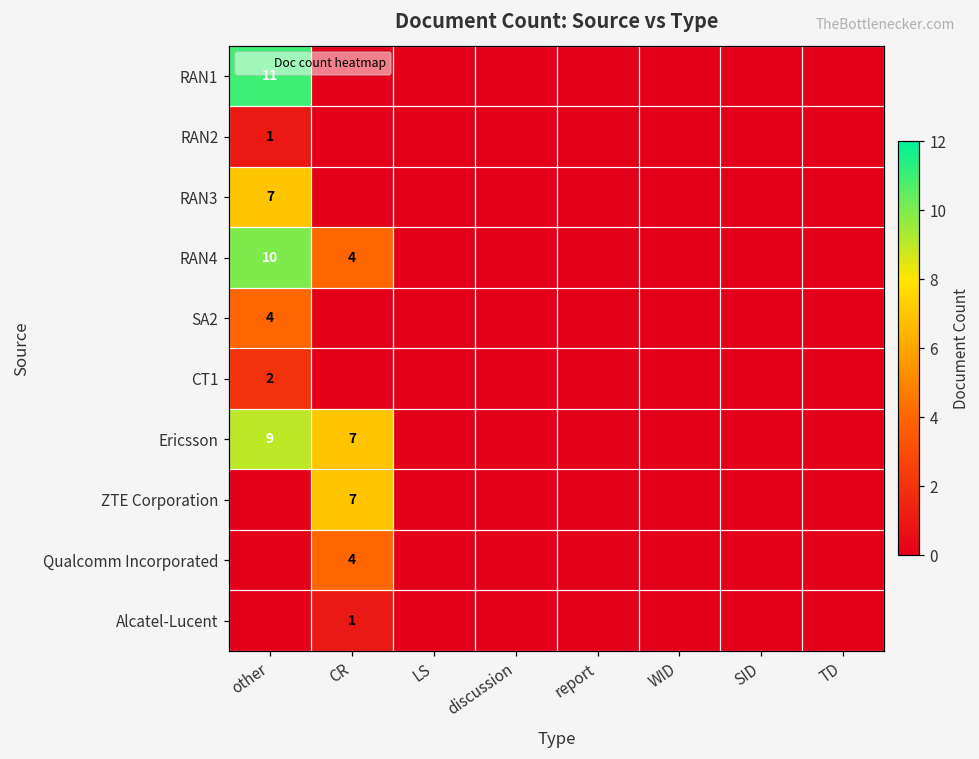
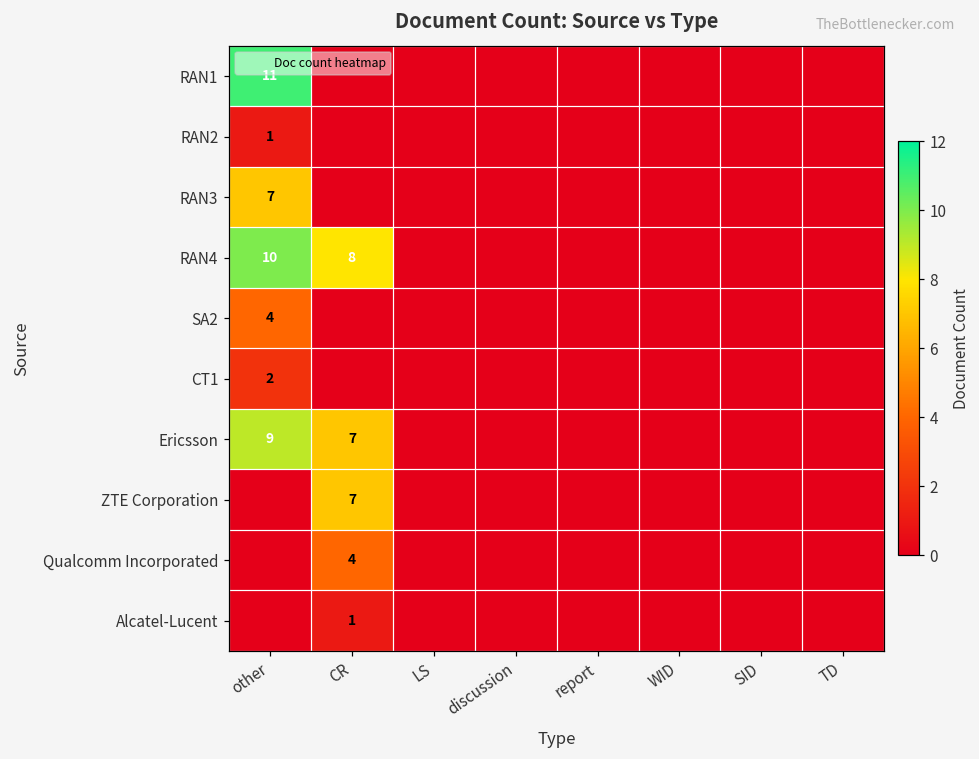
RAN4, CR: 4 -> 8
